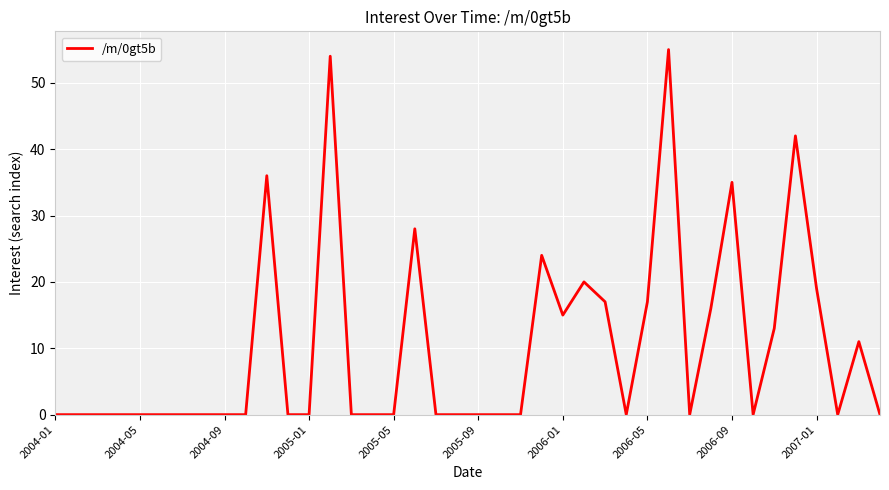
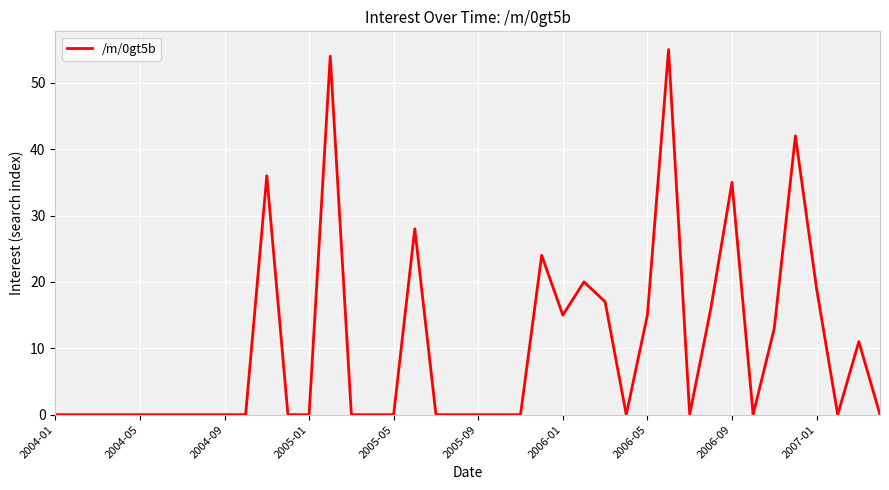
2006-05: 17 -> 15
